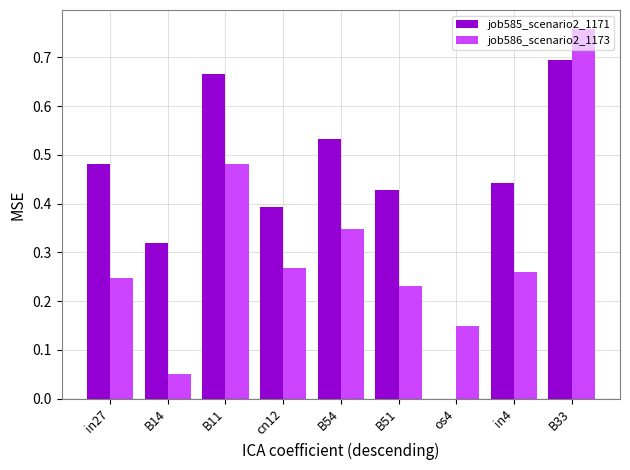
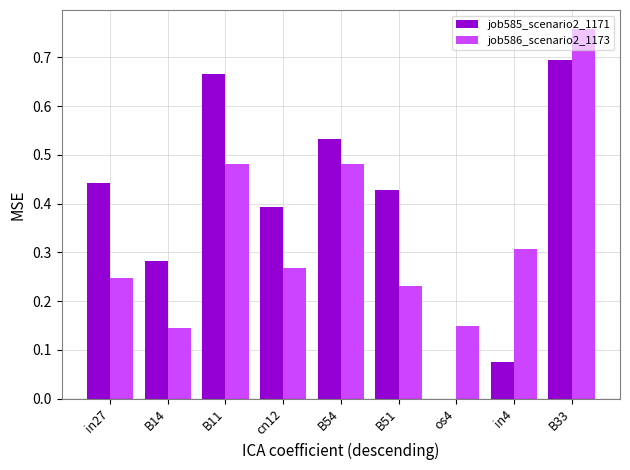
job585_scenario2_1171, in27: 0.48 -> 0.44
job585_scenario2_1171, B14: 0.32 -> 0.28
job586_scenario2_1173, B14: 0.05 -> 0.14
job586_scenario2_1173, B54: 0.35 -> 0.48
job585_scenario2_1171, in4: 0.44 -> 0.07
job586_scenario2_1173, in4: 0.26 -> 0.31
